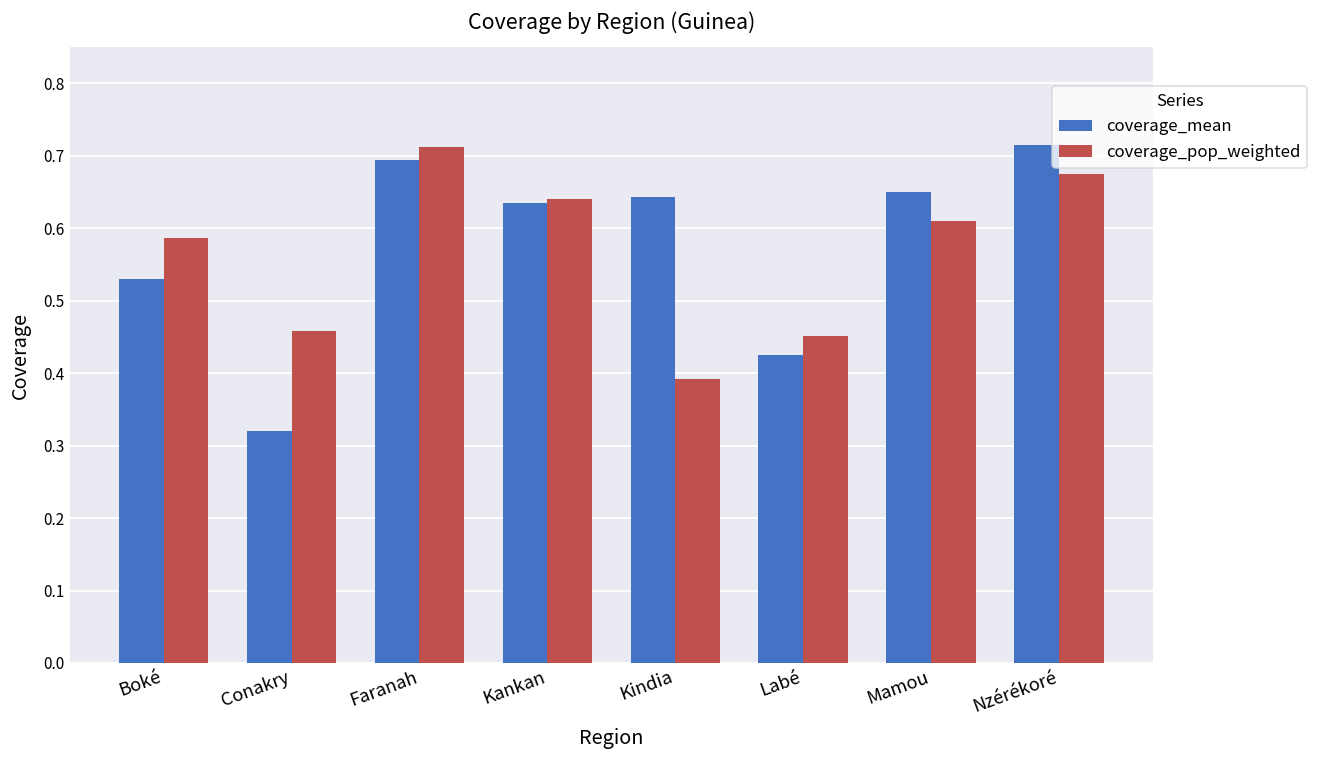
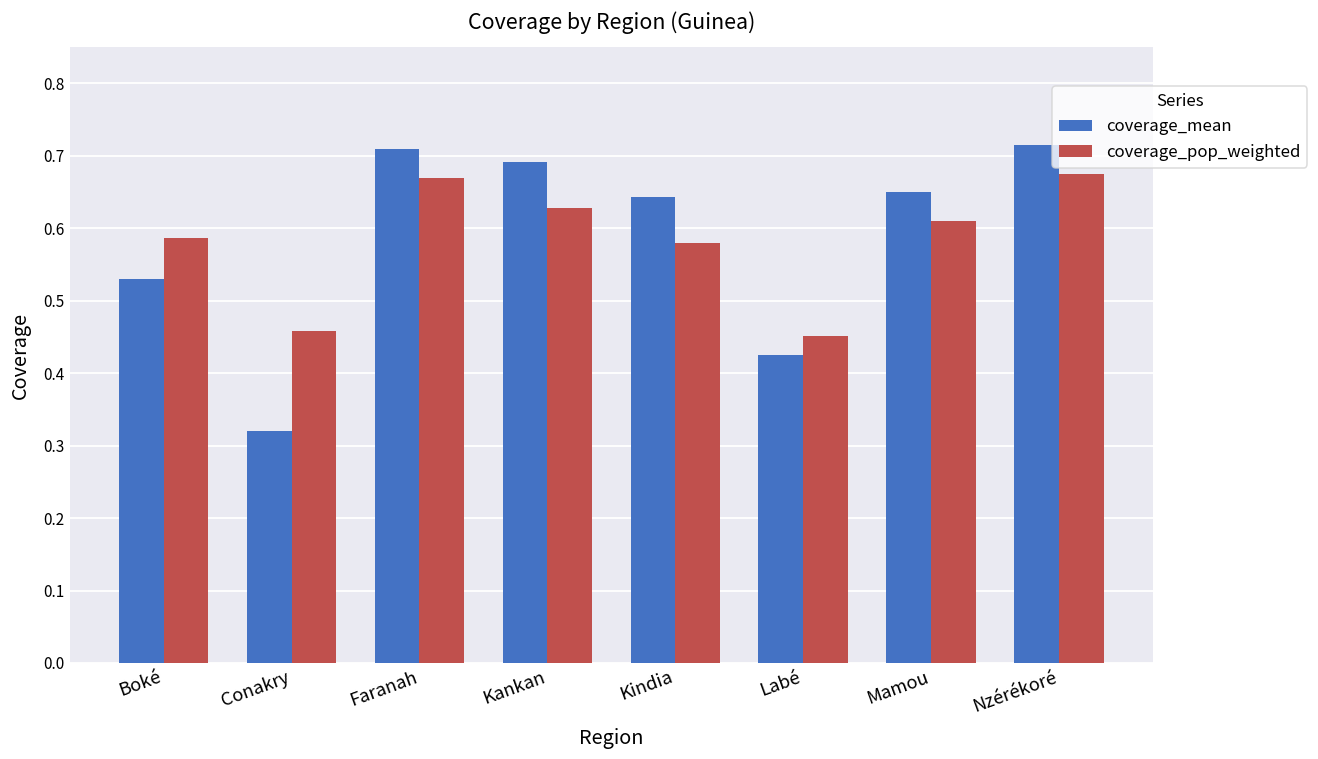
coverage_mean, Faranah: 0.69 -> 0.71
coverage_pop_weighted, Faranah: 0.71 -> 0.67
coverage_mean, Kankan: 0.63 -> 0.69
coverage_pop_weighted, Kankan: 0.64 -> 0.63
coverage_pop_weighted, Kindia: 0.39 -> 0.58
